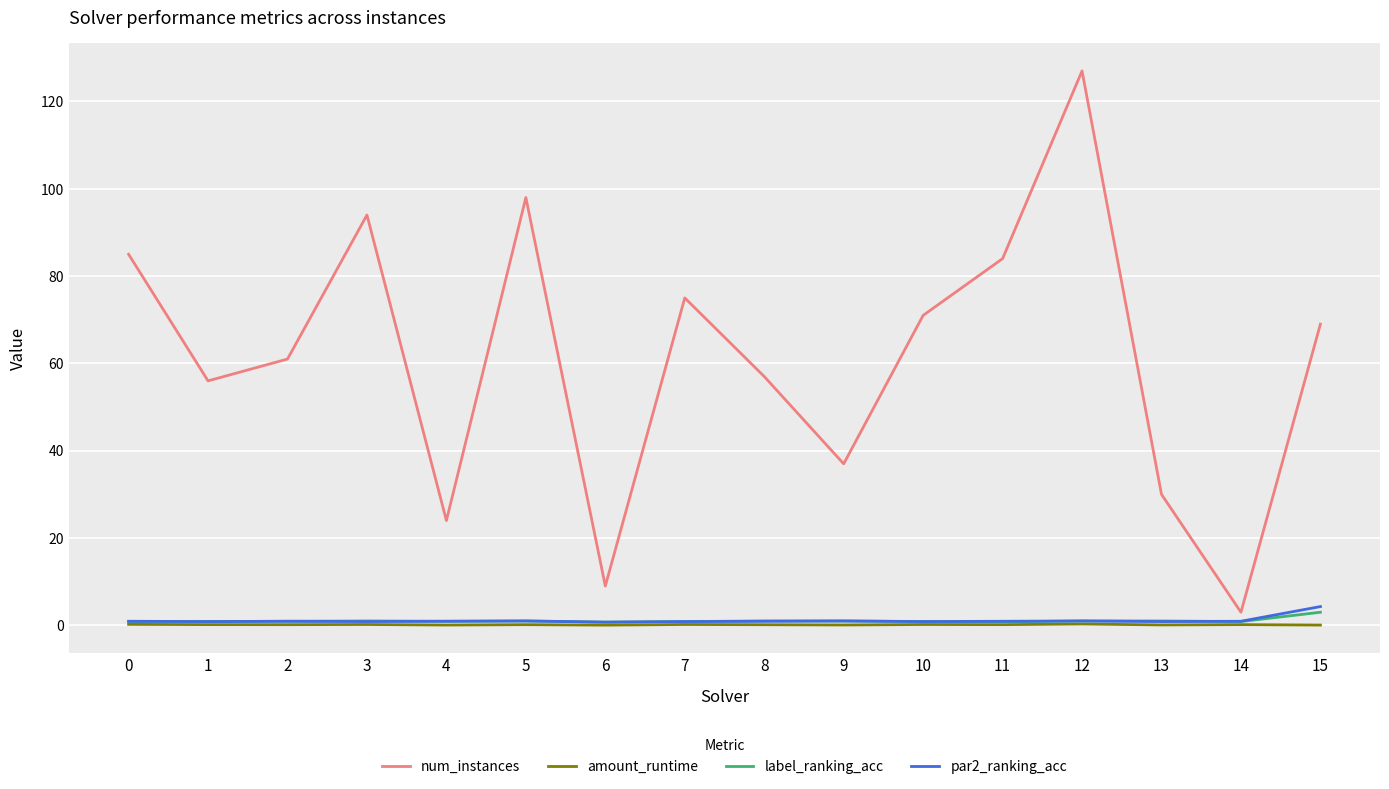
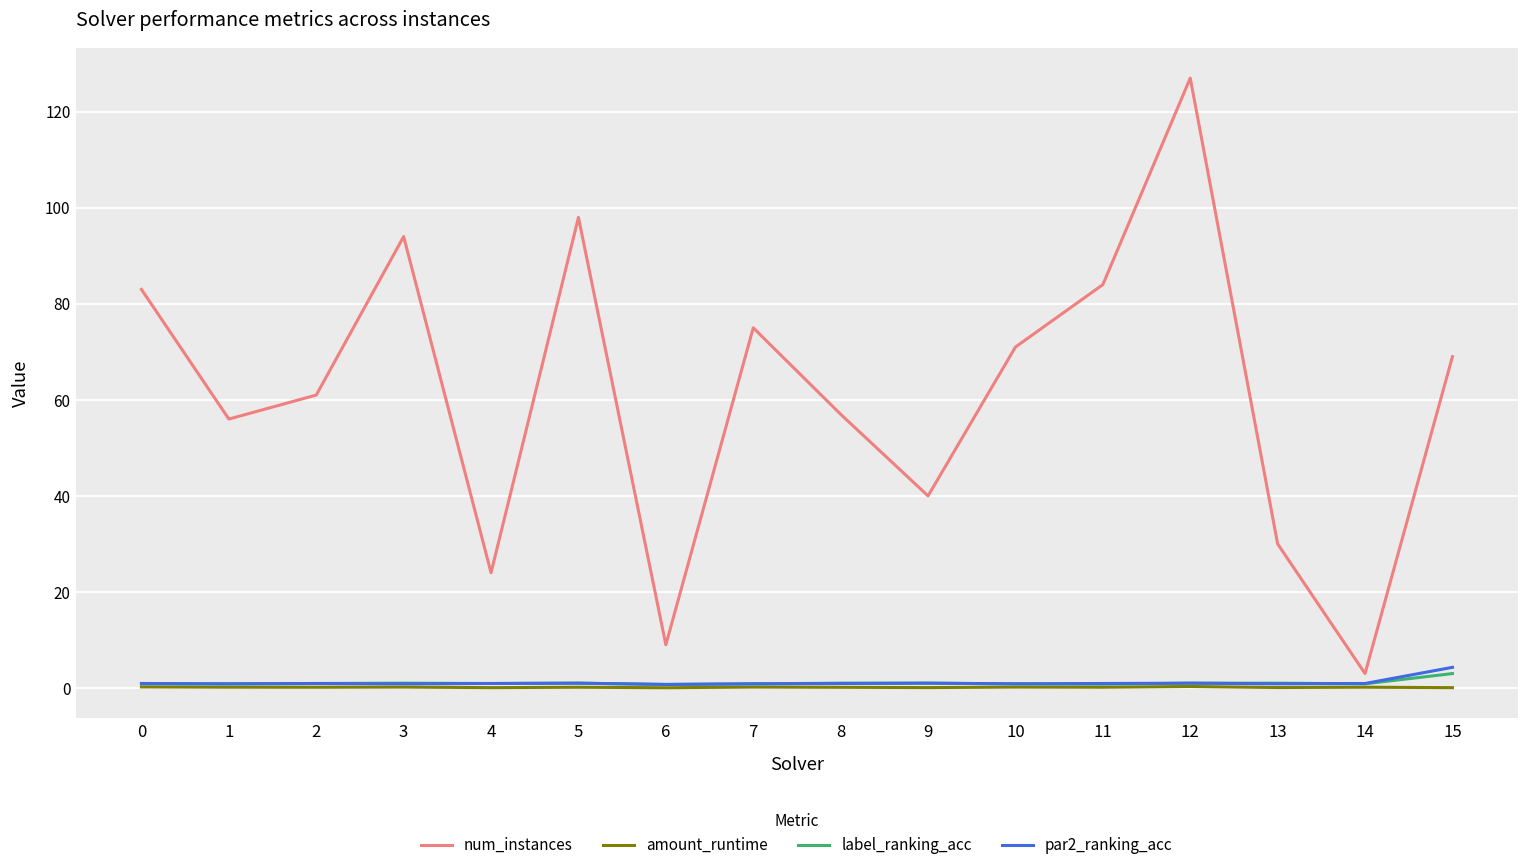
num_instances, 0: 85 -> 83
num_instances, 9: 37 -> 40
